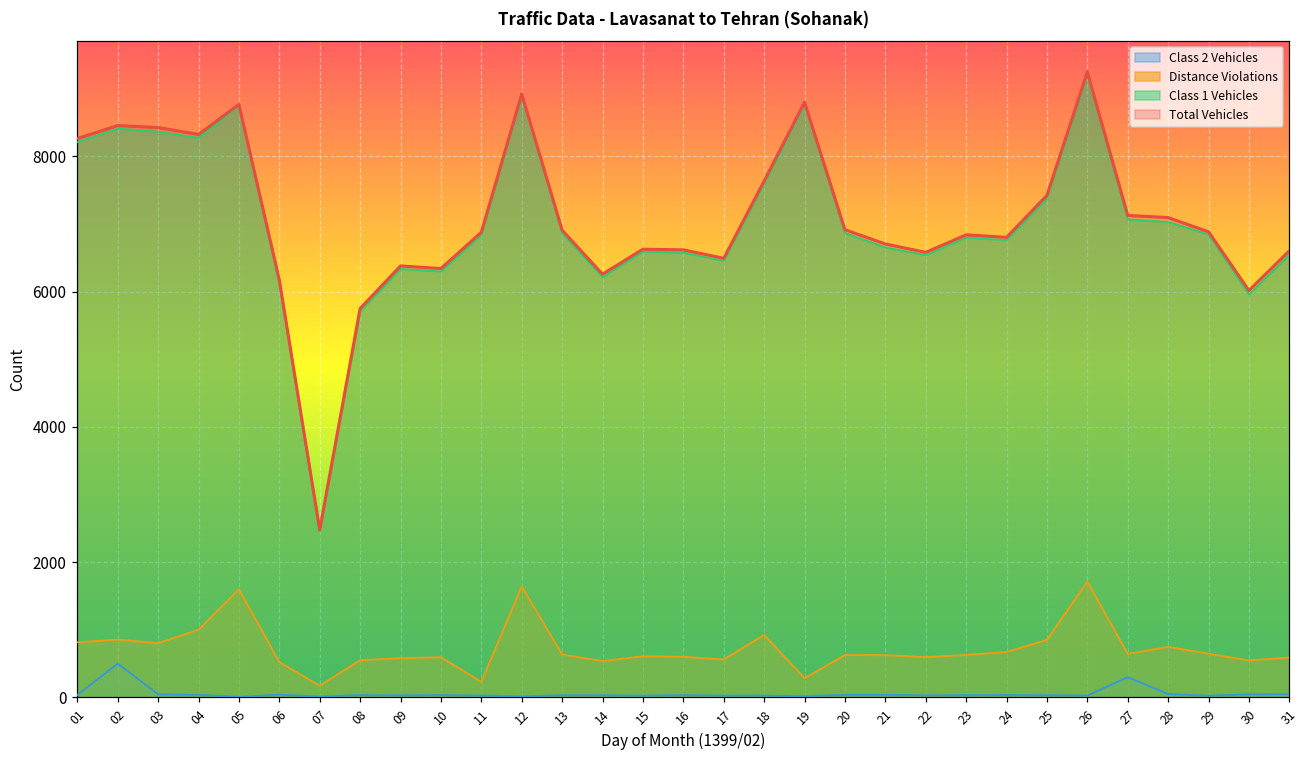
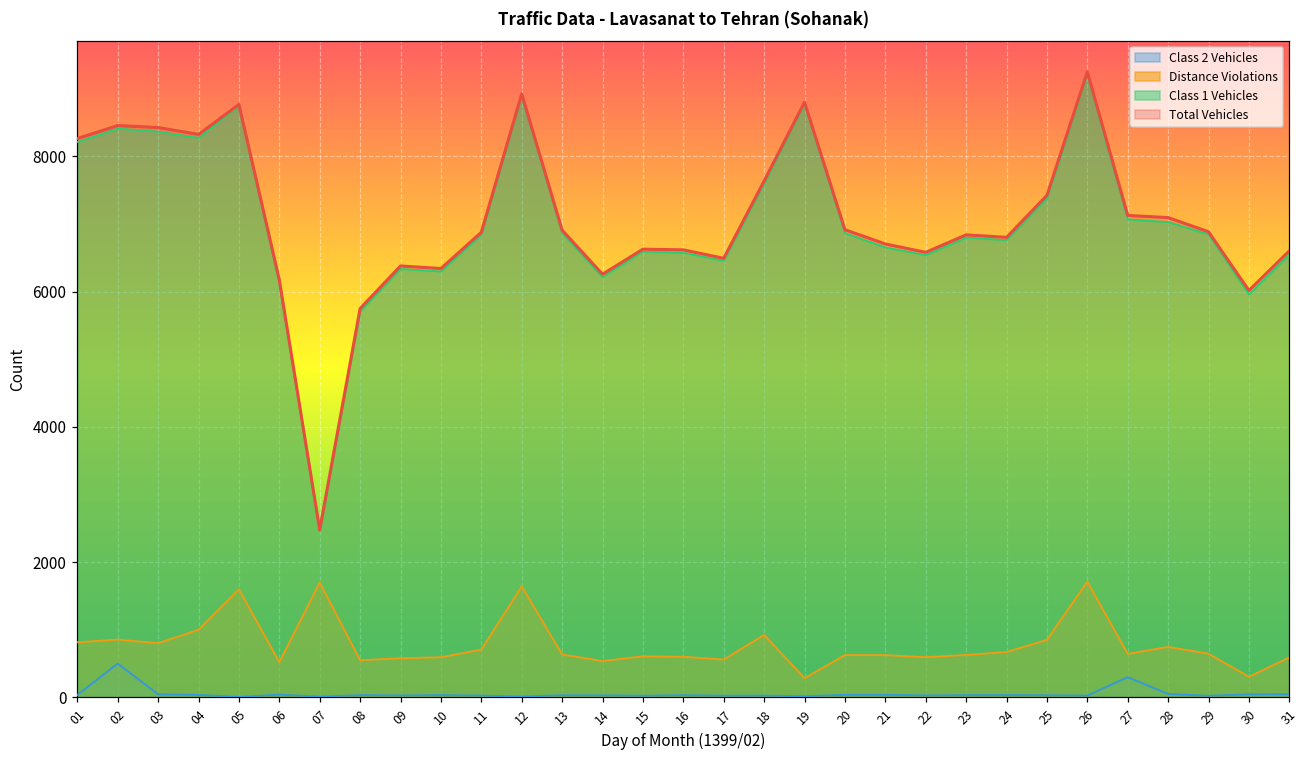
Distance Violations, 07: 200 -> 1700
Distance Violations, 11: 200 -> 700
Distance Violations, 30: 500 -> 300
